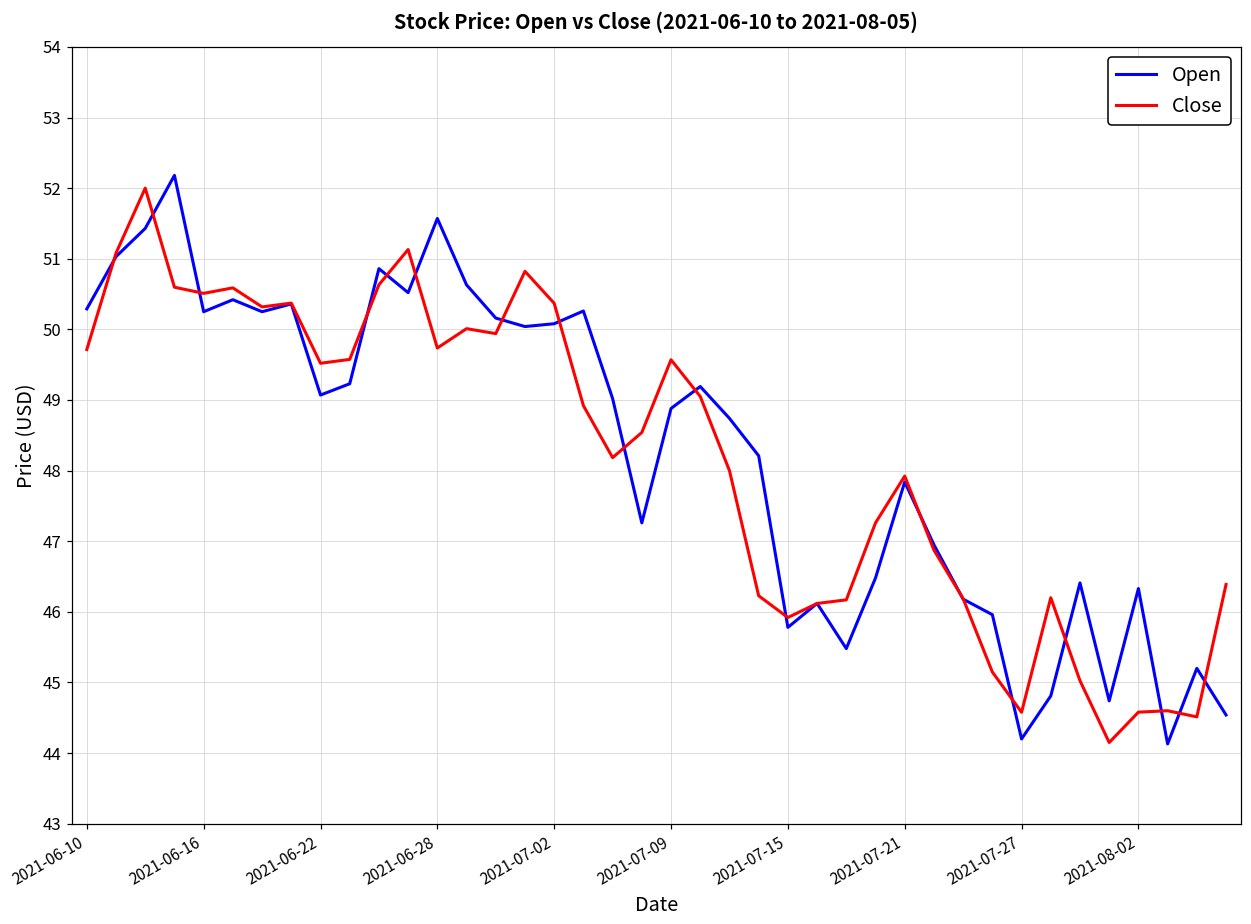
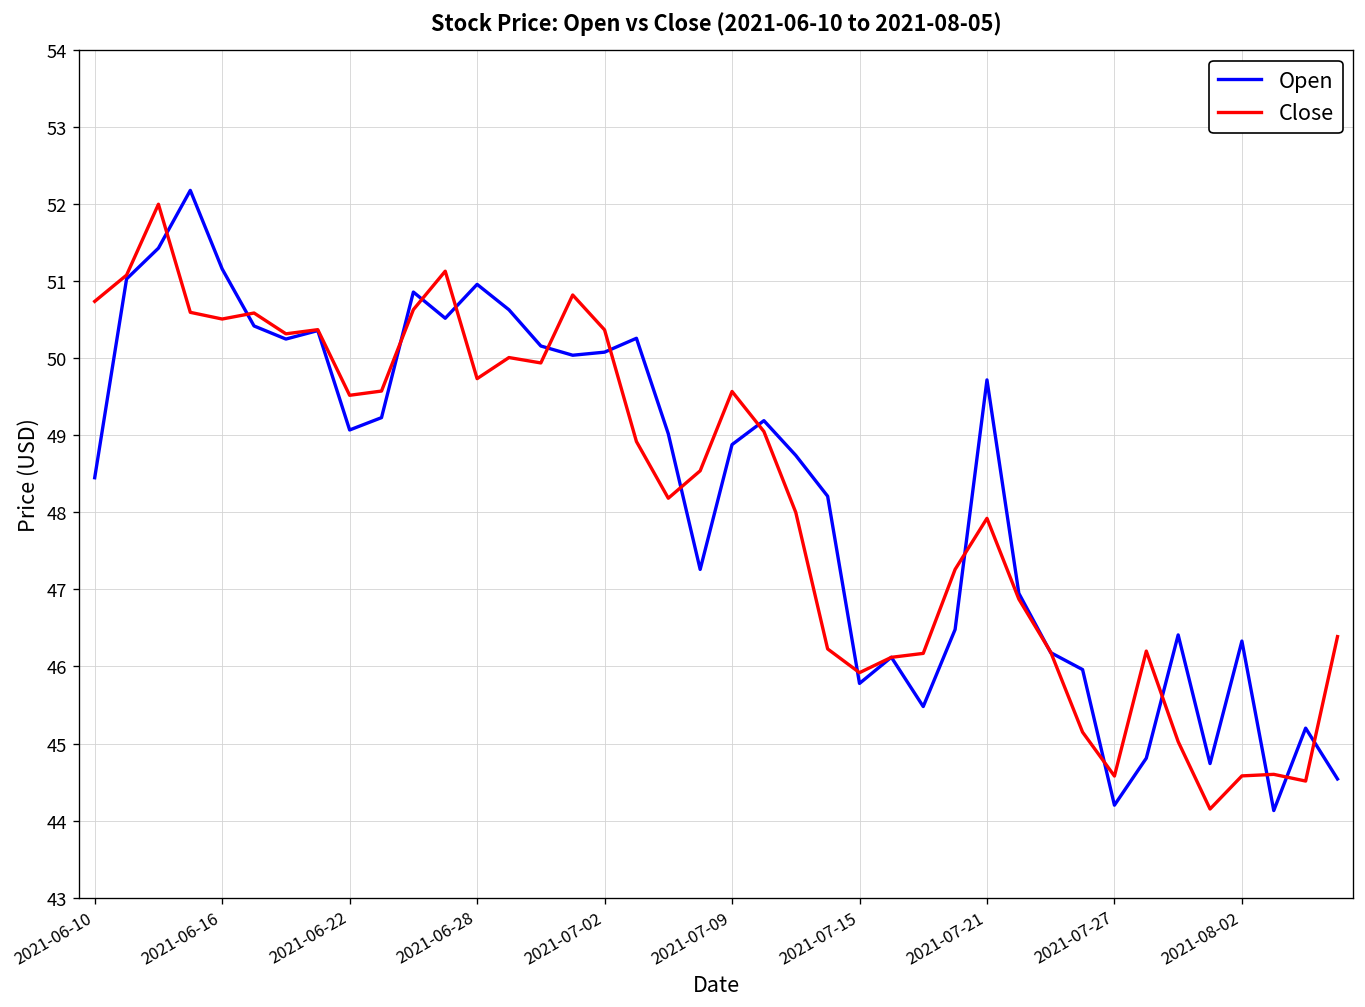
Open, 2021-06-10: 50.3 -> 48.5
Close, 2021-06-10: 49.7 -> 50.7
Open, 2021-06-16: 50.3 -> 51.2
Open, 2021-06-28: 51.6 -> 51.0
Open, 2021-07-21: 47.8 -> 49.7
